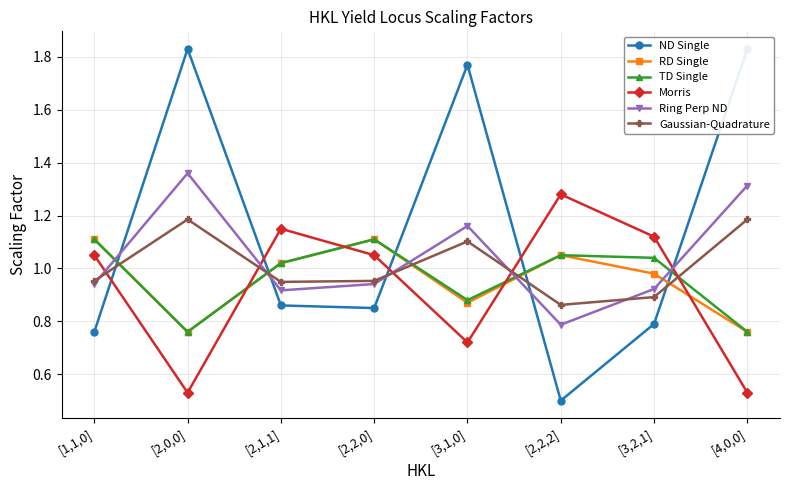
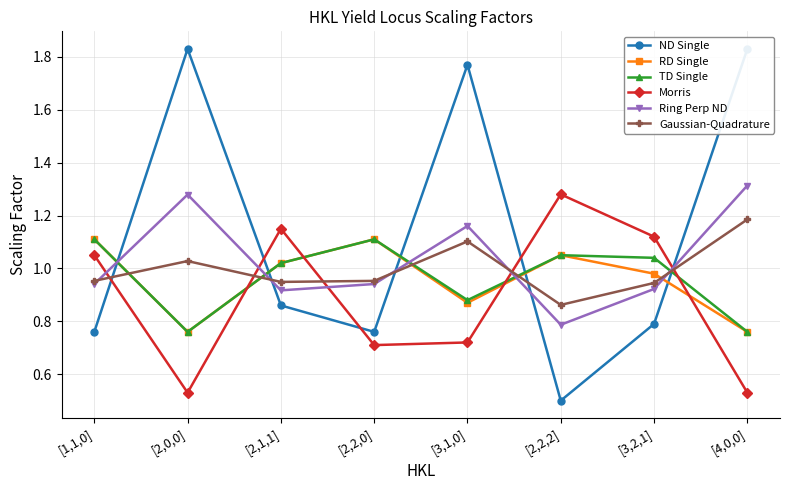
Ring Perp ND, [2,0,0]: 1.36 -> 1.28
Gaussian-Quadrature, [2,0,0]: 1.19 -> 1.03
ND Single, [2,2,0]: 0.85 -> 0.76
Morris, [2,2,0]: 1.05 -> 0.71
Gaussian-Quadrature, [3,2,1]: 0.89 -> 0.95
